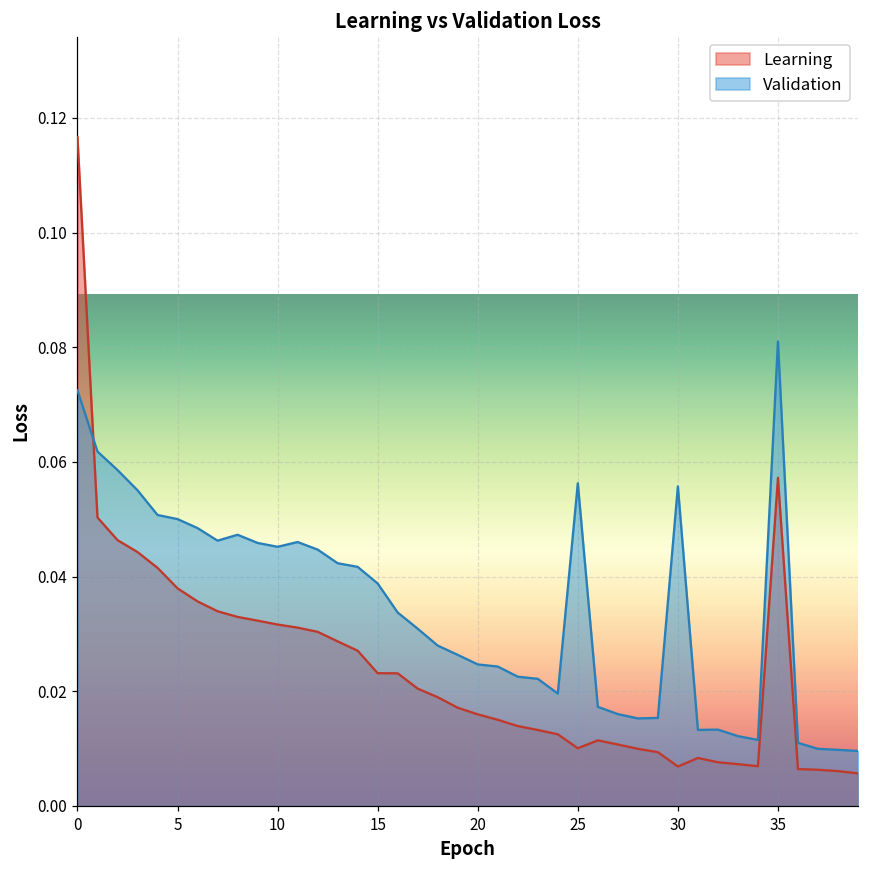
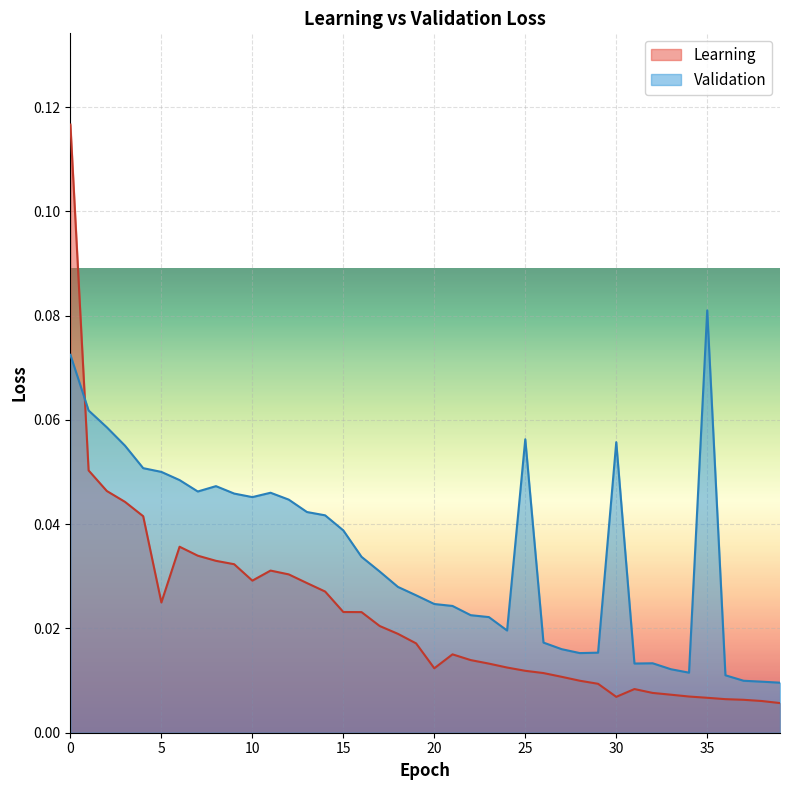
Learning, 5: 0.038 -> 0.025
Learning, 10: 0.032 -> 0.029
Learning, 20: 0.016 -> 0.012
Learning, 25: 0.010 -> 0.012
Learning, 35: 0.057 -> 0.007
